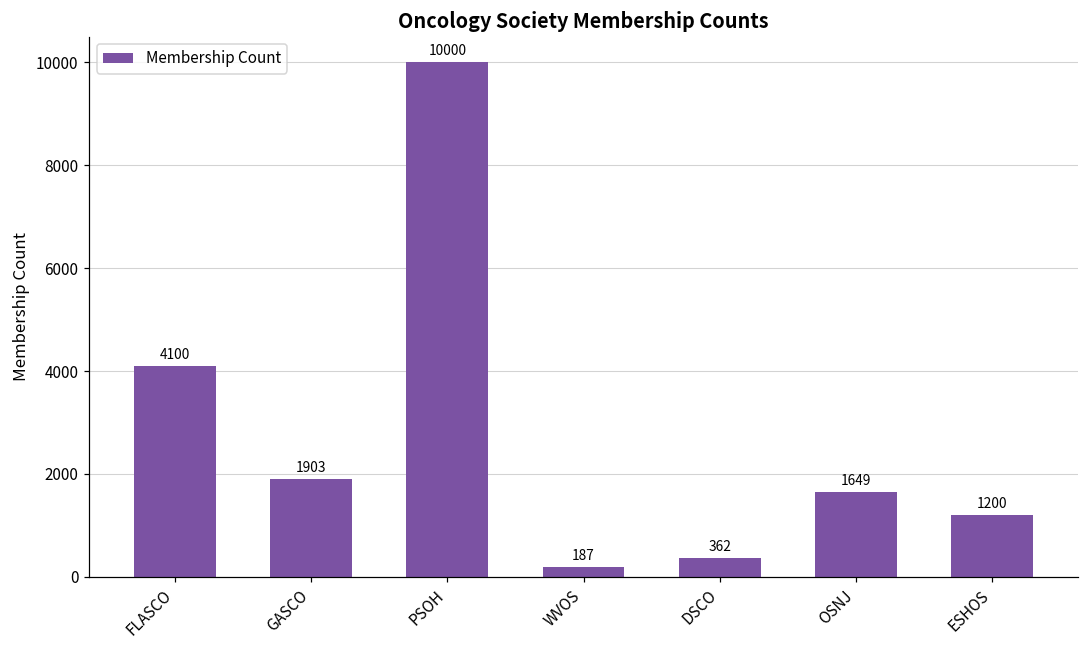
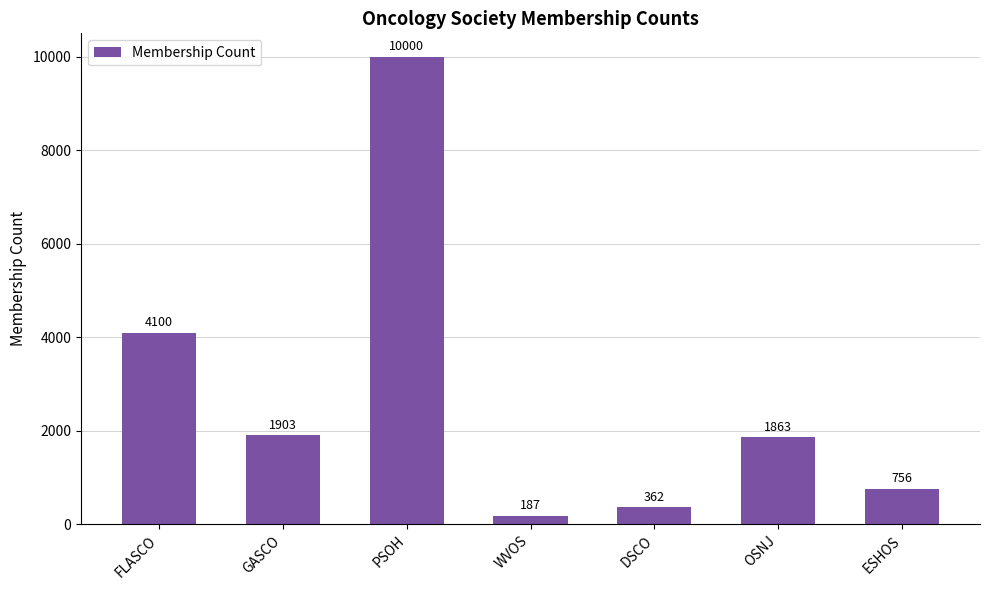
OSNJ: 1649 -> 1863
ESHOS: 1200 -> 756
